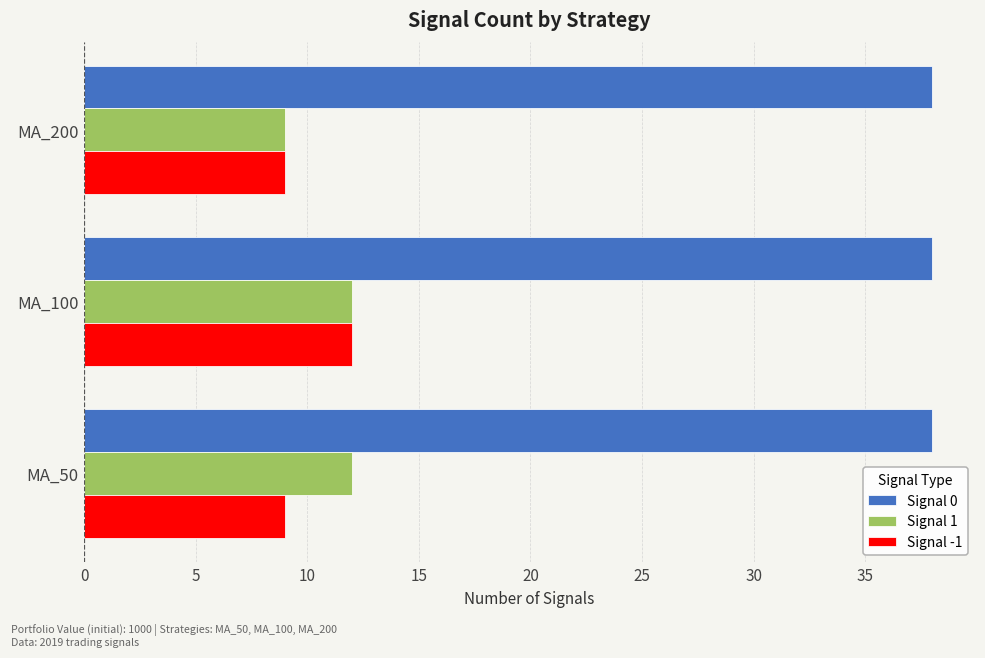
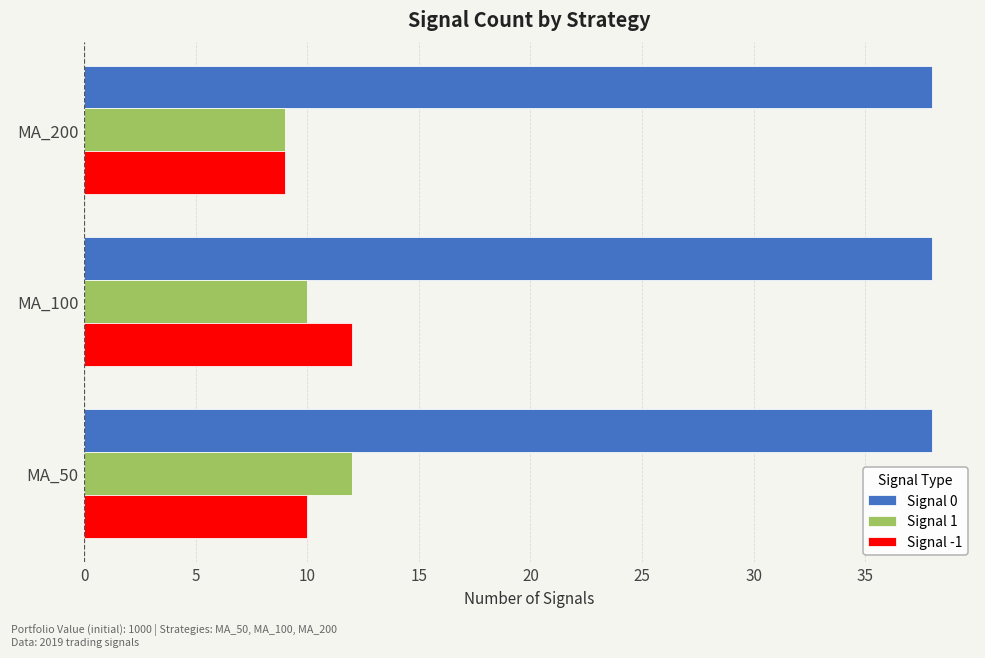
Signal 1, MA_100: 12 -> 10
Signal -1, MA_50: 9 -> 10
